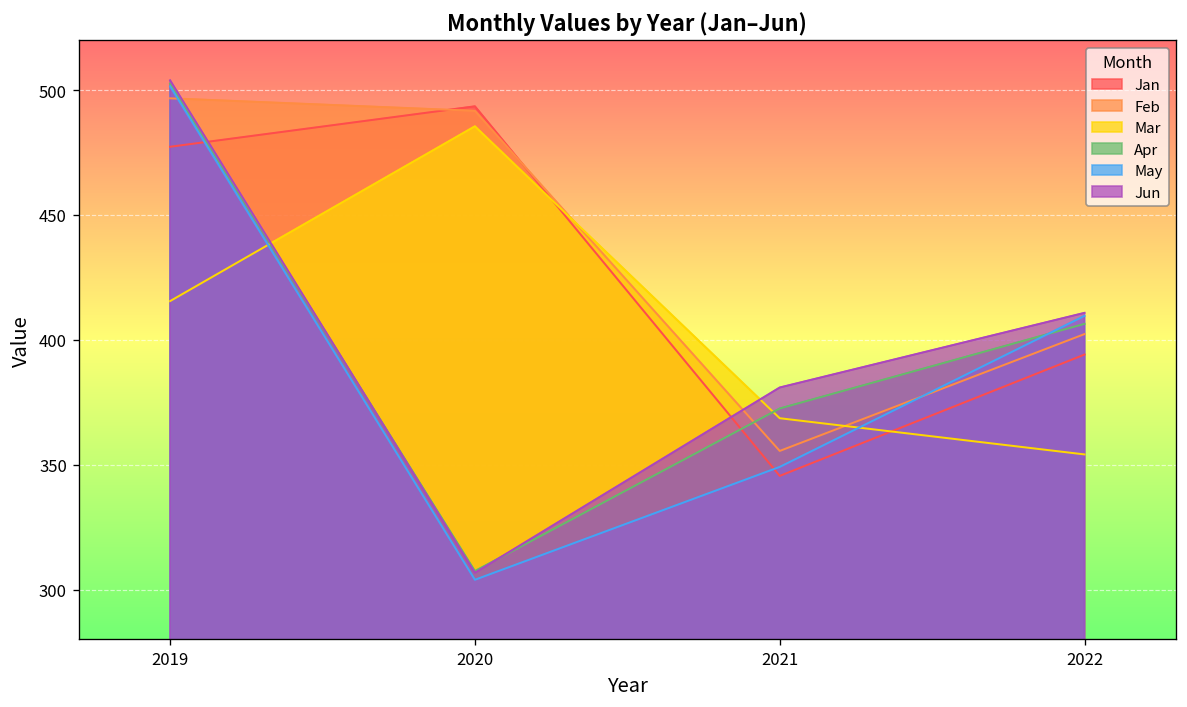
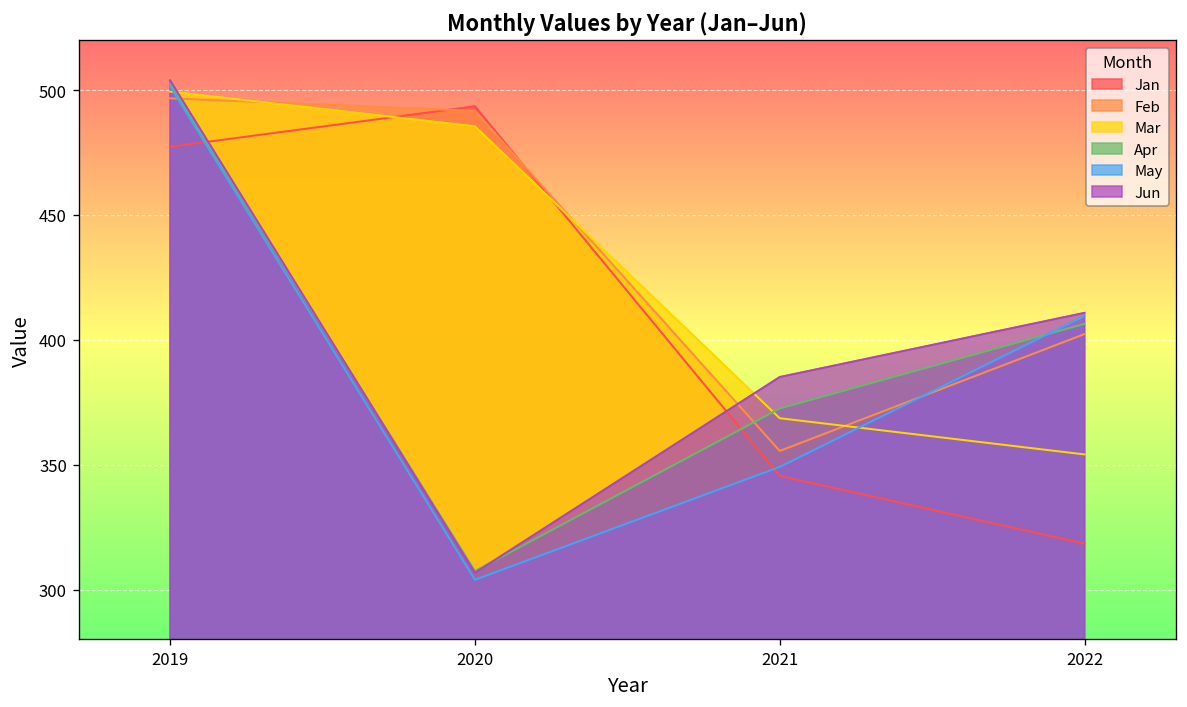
Mar, 2019: 416 -> 499
Jun, 2021: 381 -> 385
Jan, 2022: 394 -> 318
